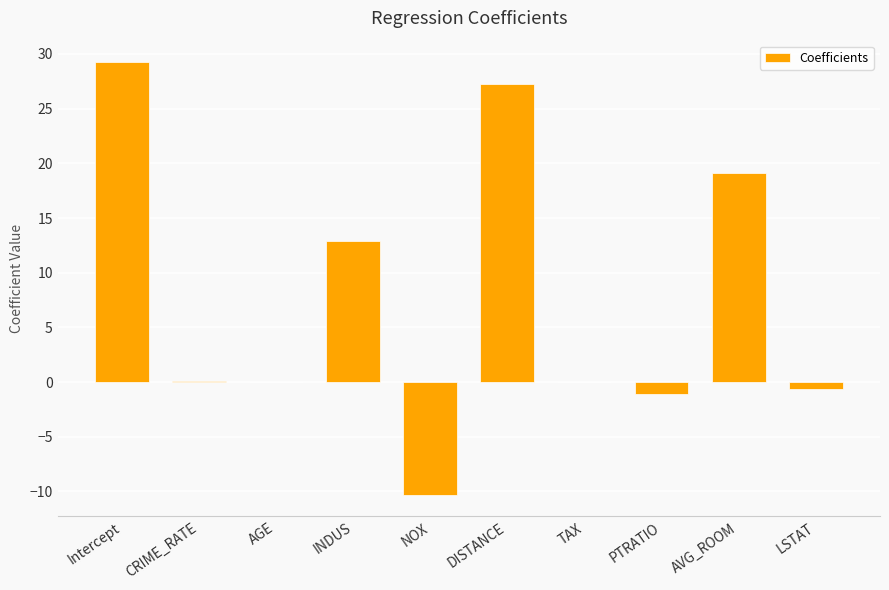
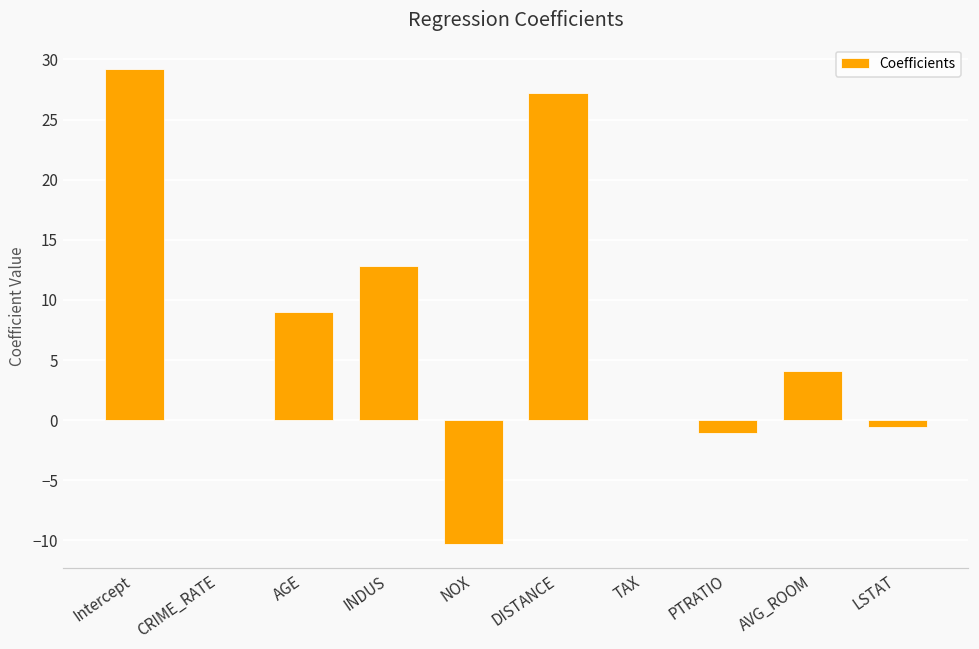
AGE: 0.0 -> 9.0
AVG_ROOM: 19.1 -> 4.1
